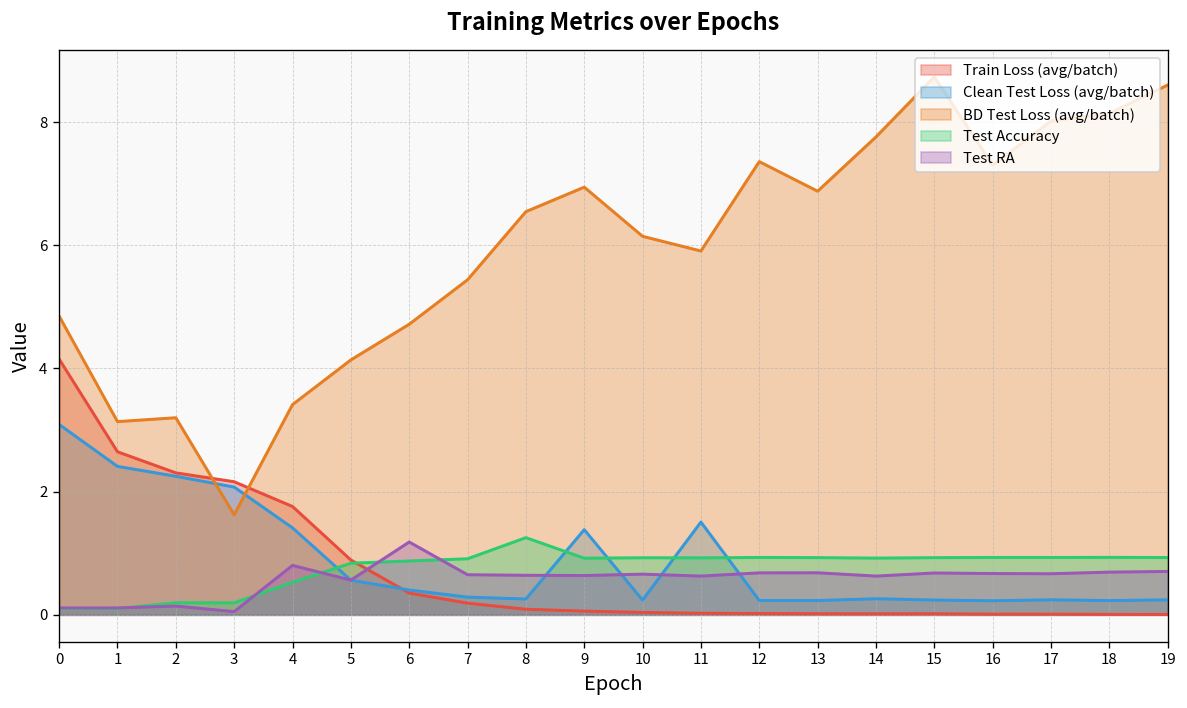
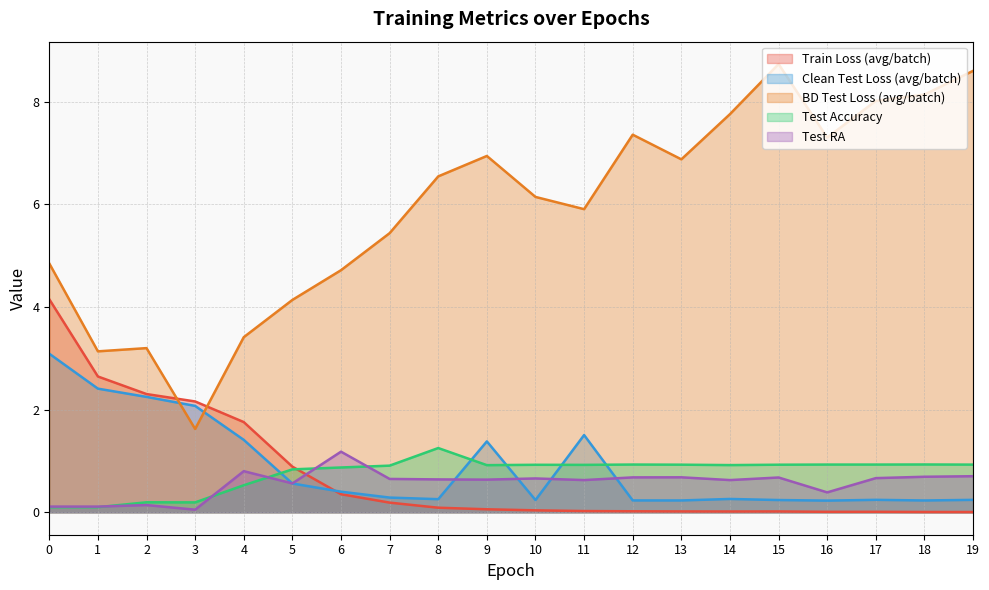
Test RA, 16: 0.7 -> 0.4
